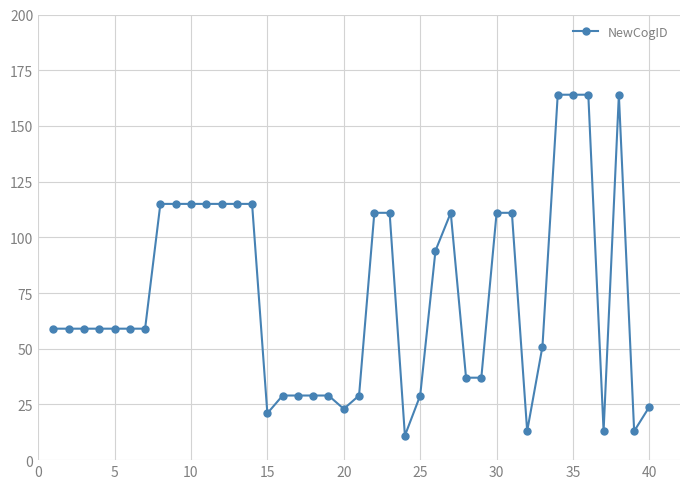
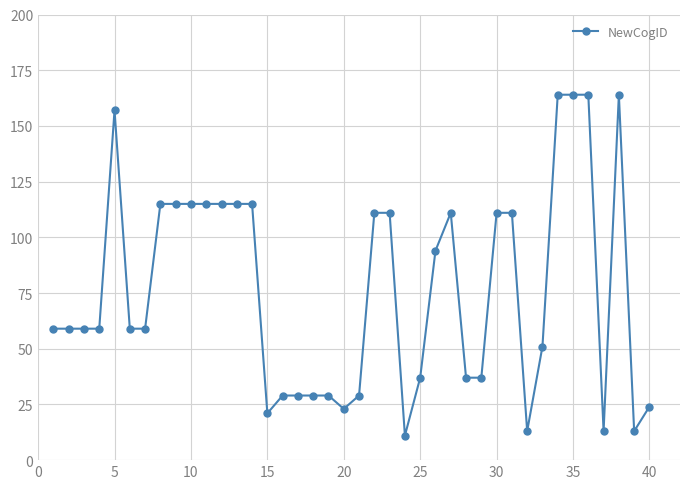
5: 59 -> 157
25: 29 -> 37
